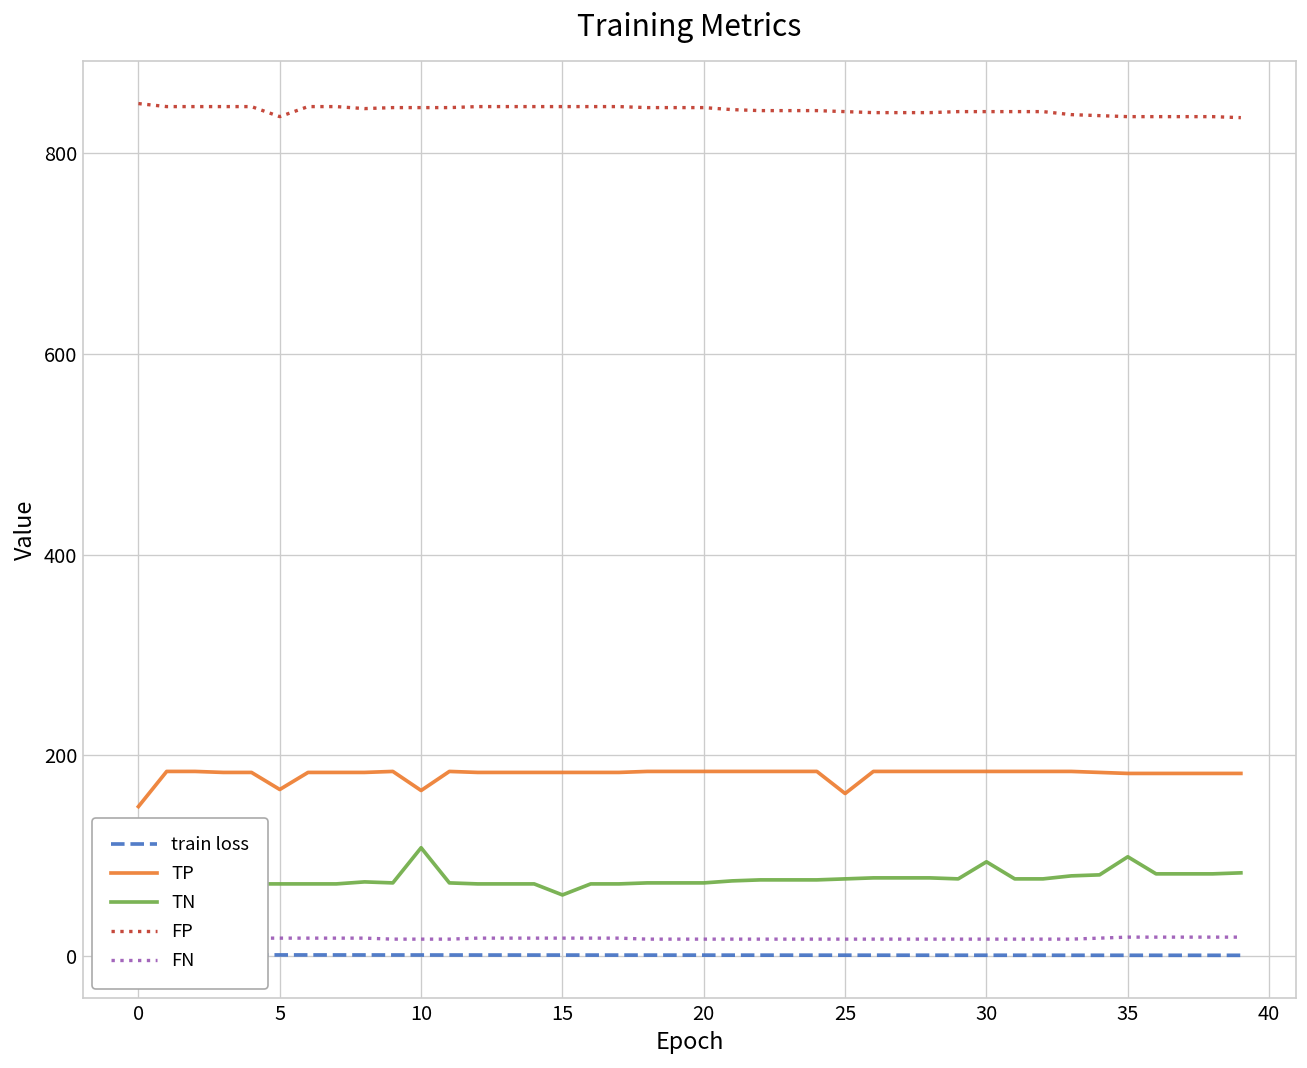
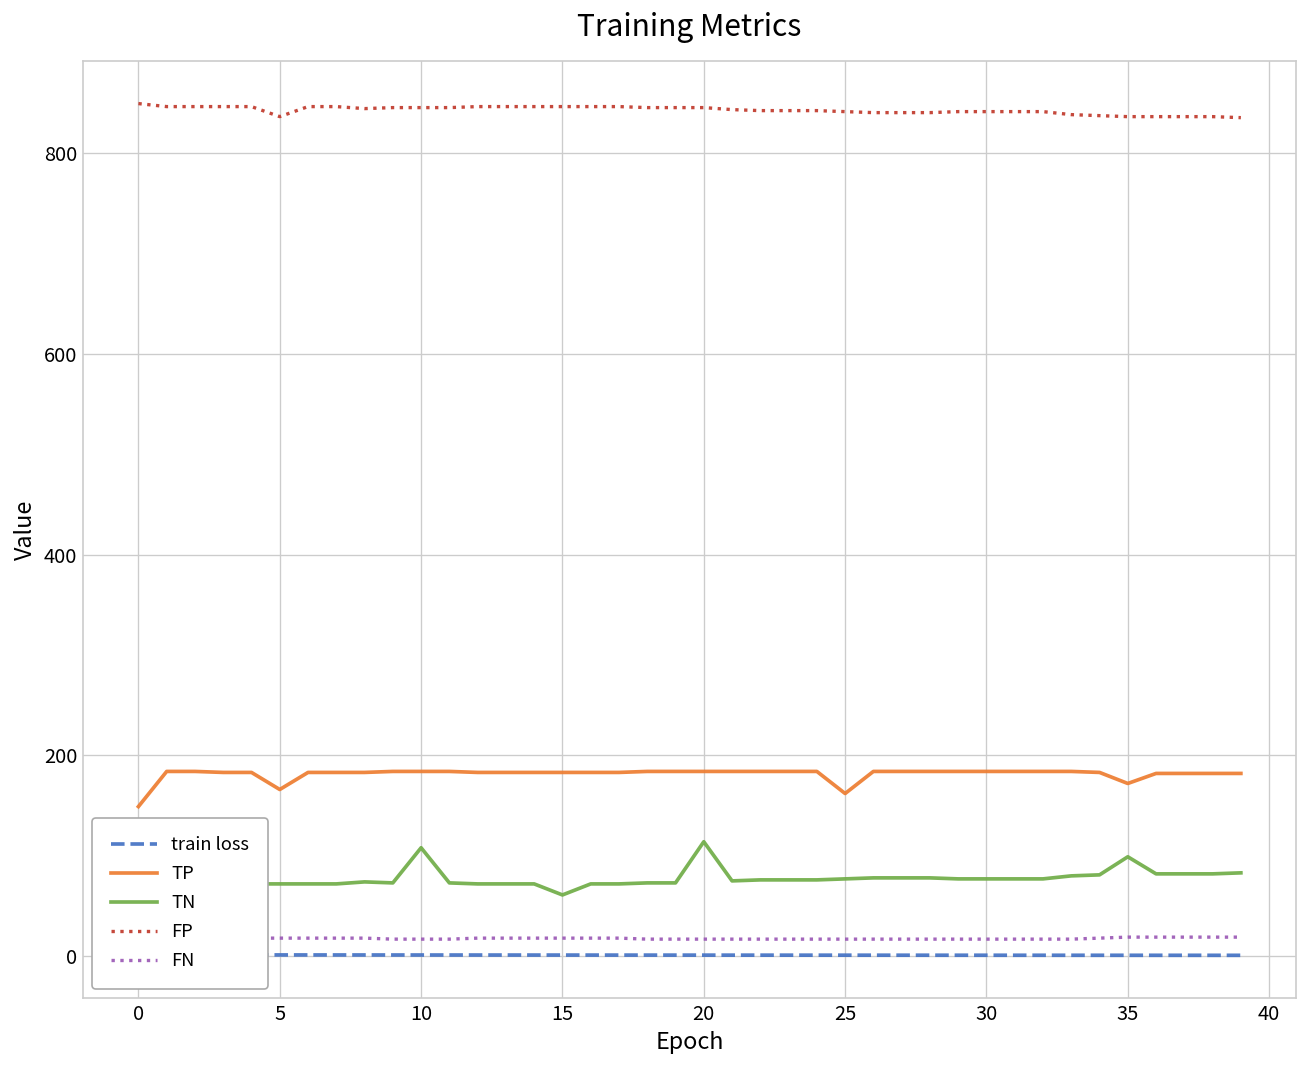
TP, 10: 170 -> 180
TN, 20: 70 -> 110
TN, 30: 90 -> 80
TP, 35: 180 -> 170
